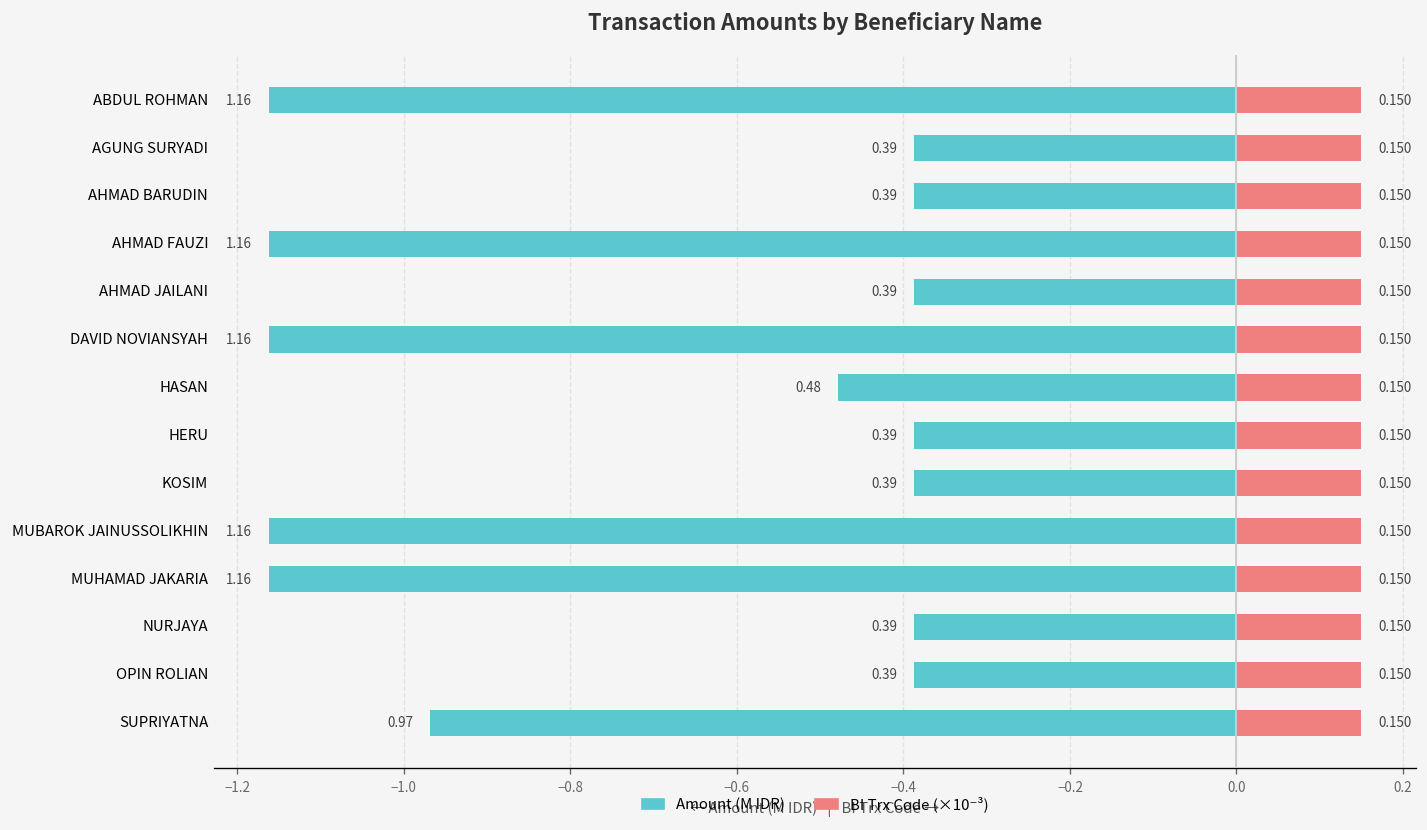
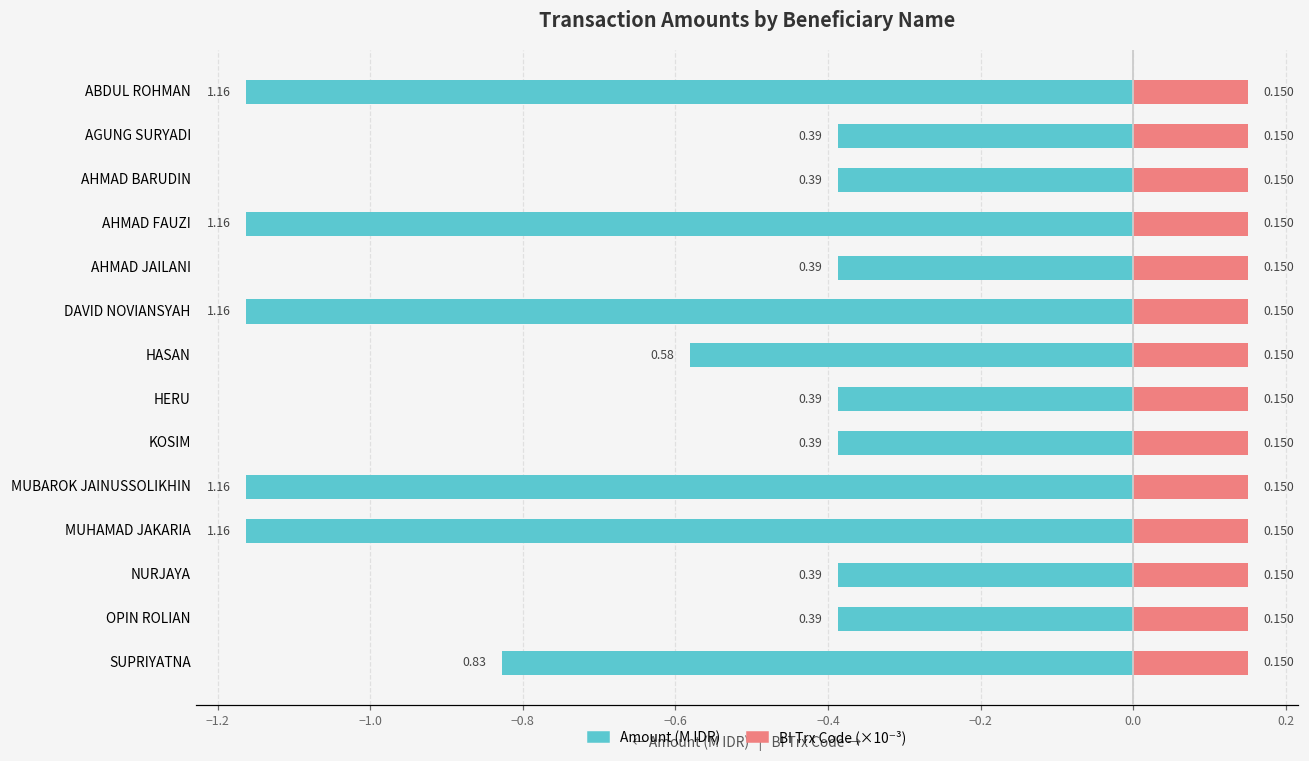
Amount (M IDR), HASAN: 0.48 -> 0.58
Amount (M IDR), SUPRIYATNA: 0.97 -> 0.83
